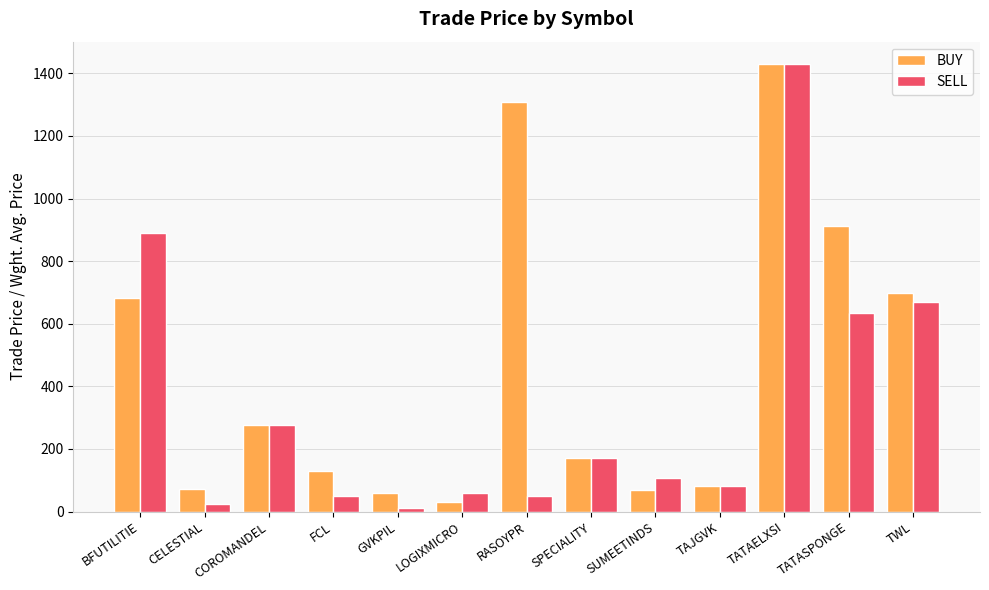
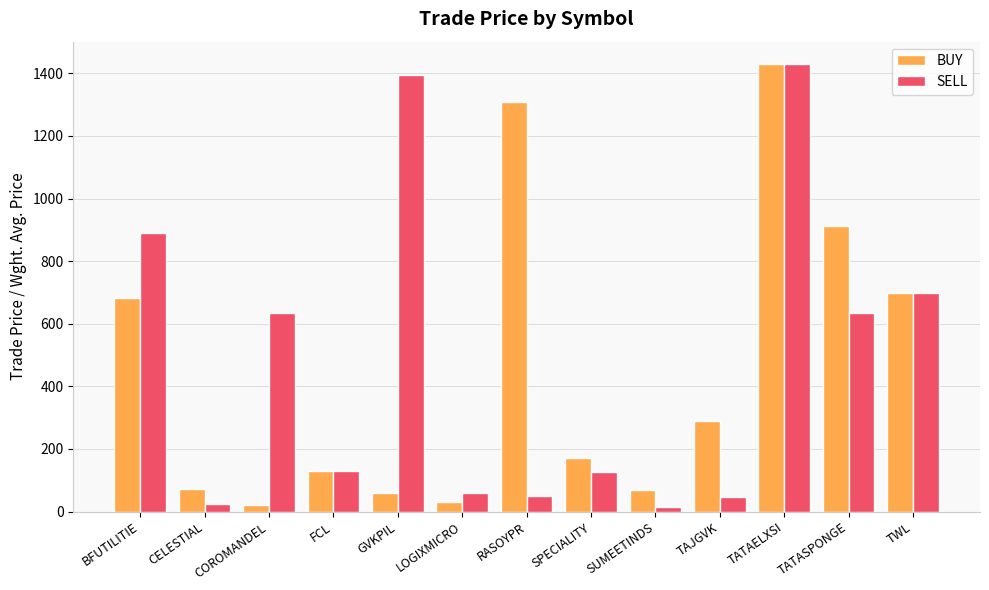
BUY, COROMANDEL: 280 -> 20
SELL, COROMANDEL: 280 -> 630
SELL, FCL: 50 -> 130
SELL, GVKPIL: 10 -> 1390
SELL, SPECIALITY: 170 -> 130
SELL, SUMEETINDS: 110 -> 10
BUY, TAJGVK: 80 -> 290
SELL, TAJGVK: 80 -> 50
SELL, TWL: 670 -> 700
